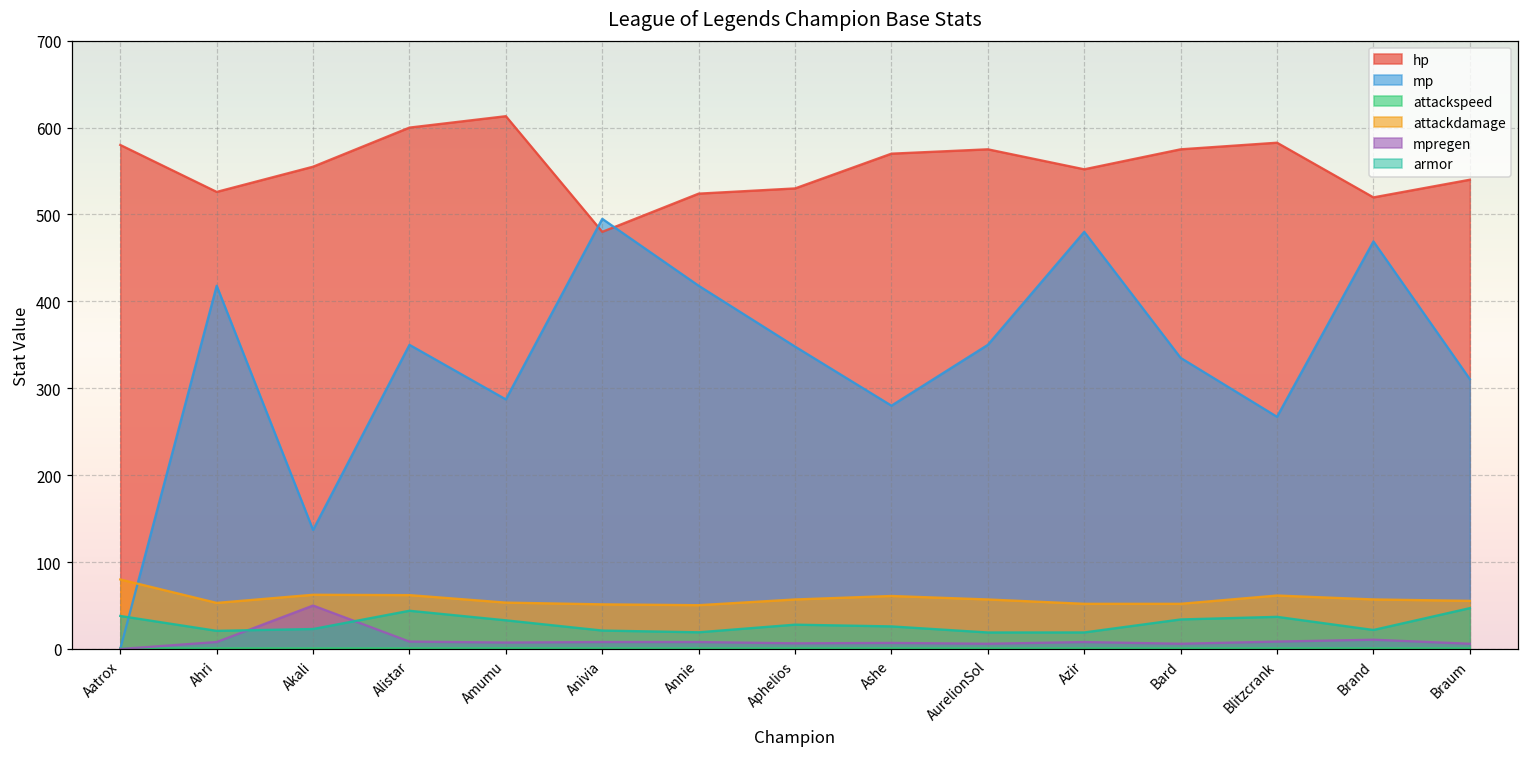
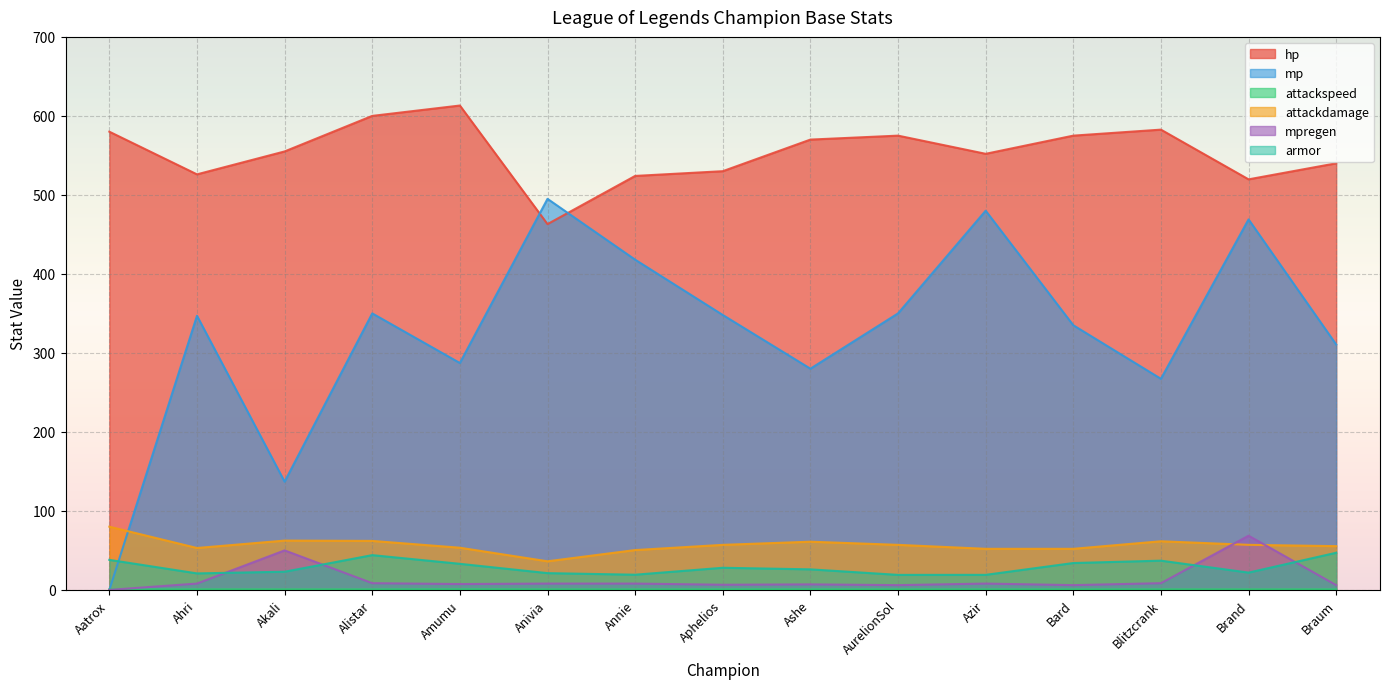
mp, Ahri: 420 -> 350
hp, Anivia: 480 -> 460
attackdamage, Anivia: 50 -> 40
mpregen, Brand: 10 -> 70
